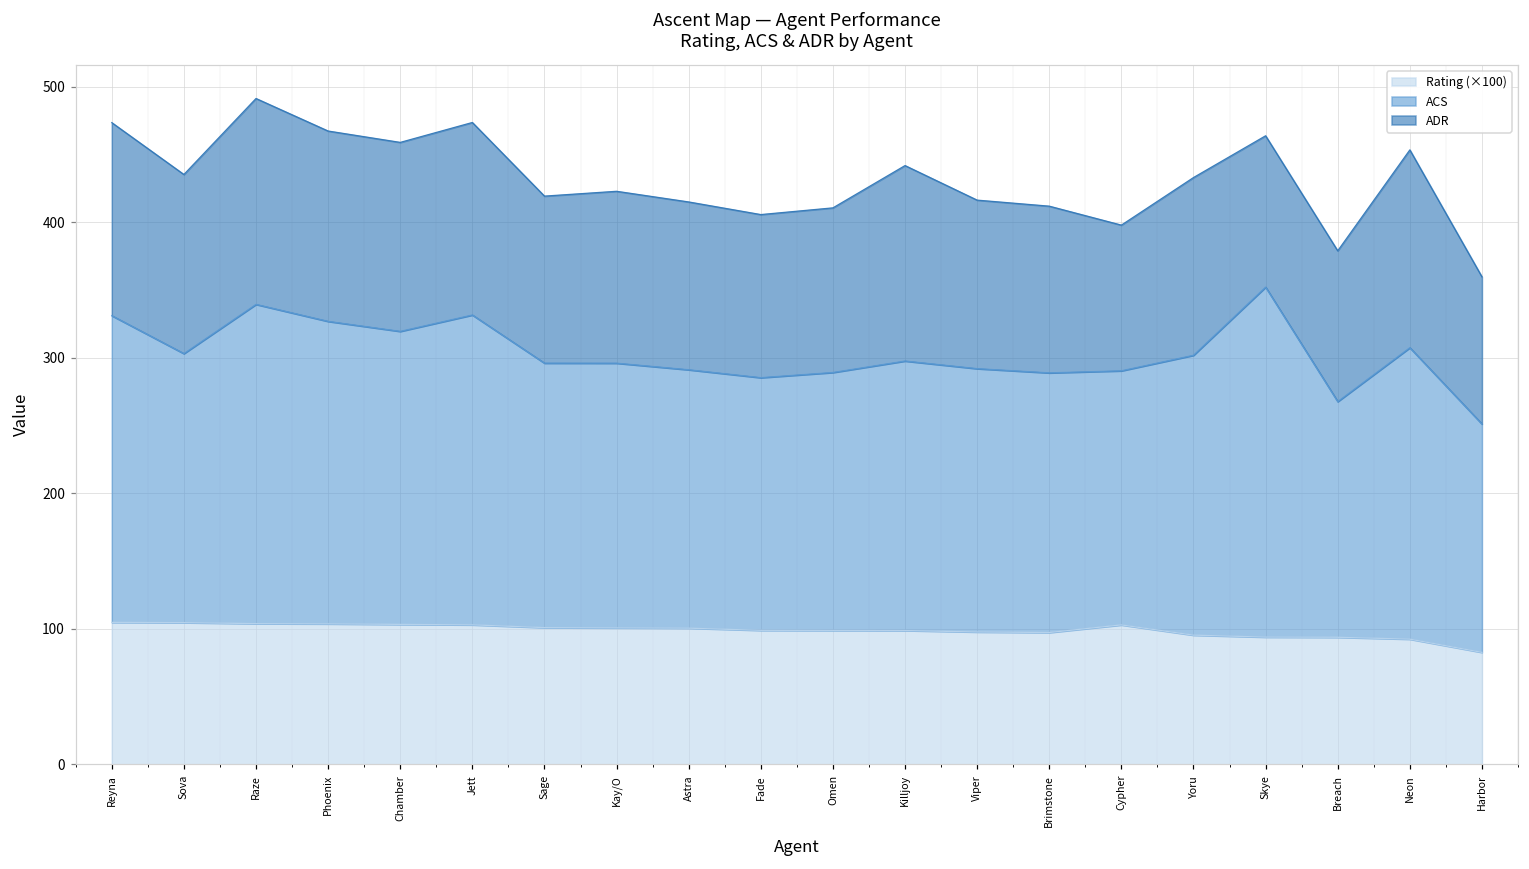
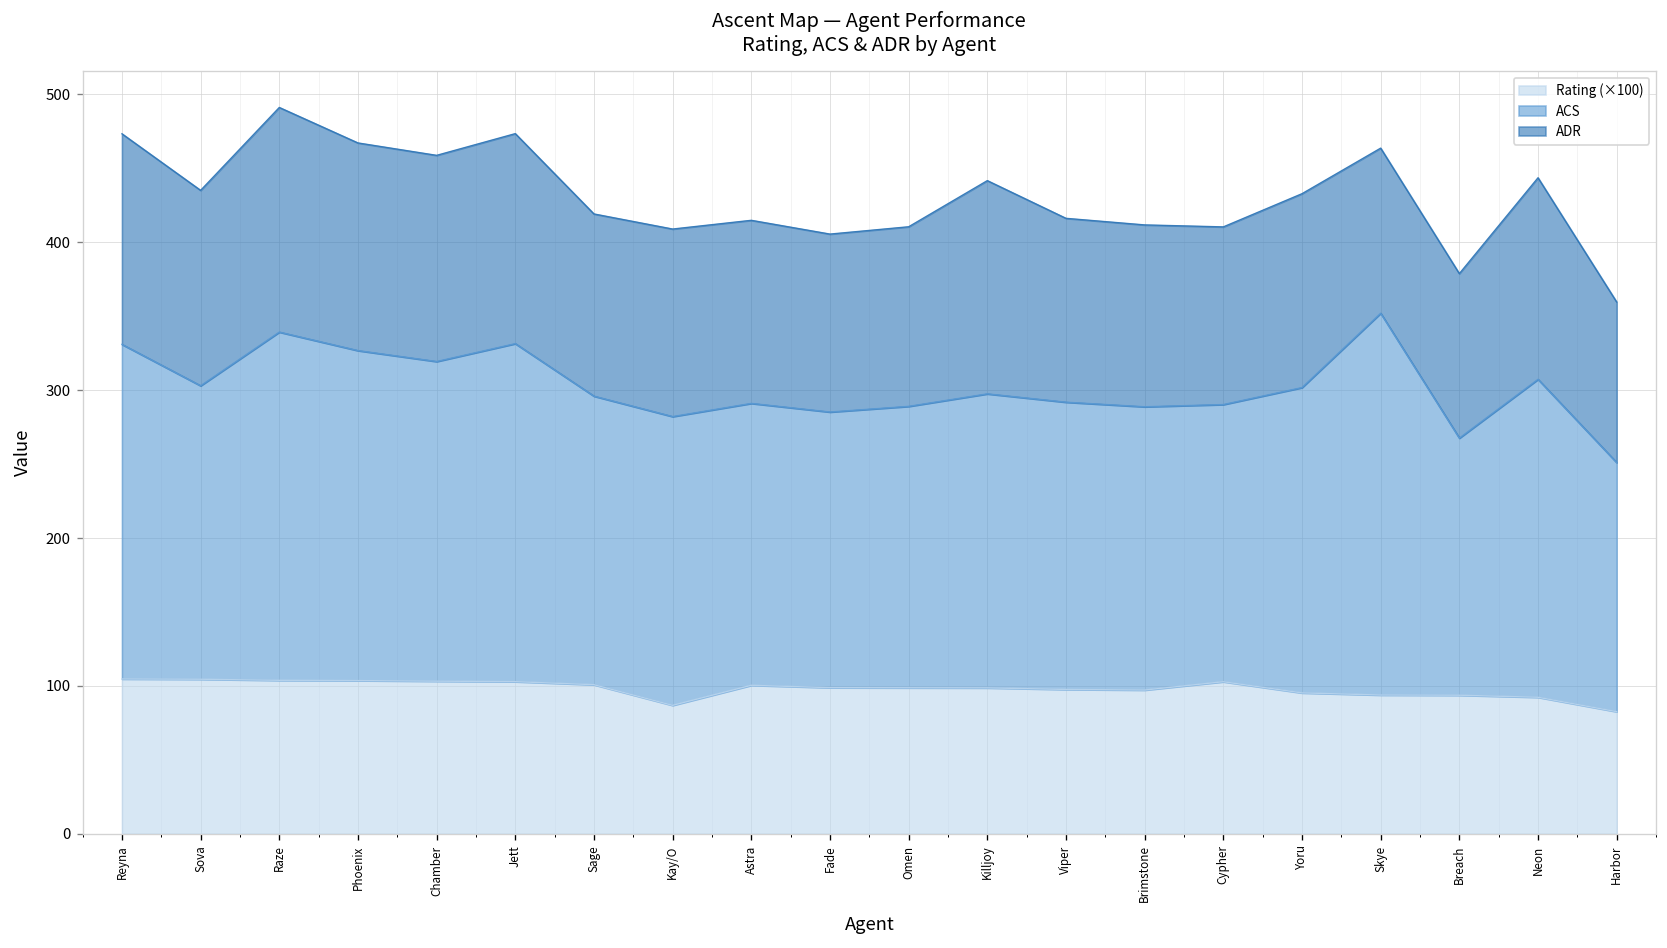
Rating (×100), Kay/O: 101 -> 87
ADR, Cypher: 107 -> 120
ADR, Neon: 146 -> 136
